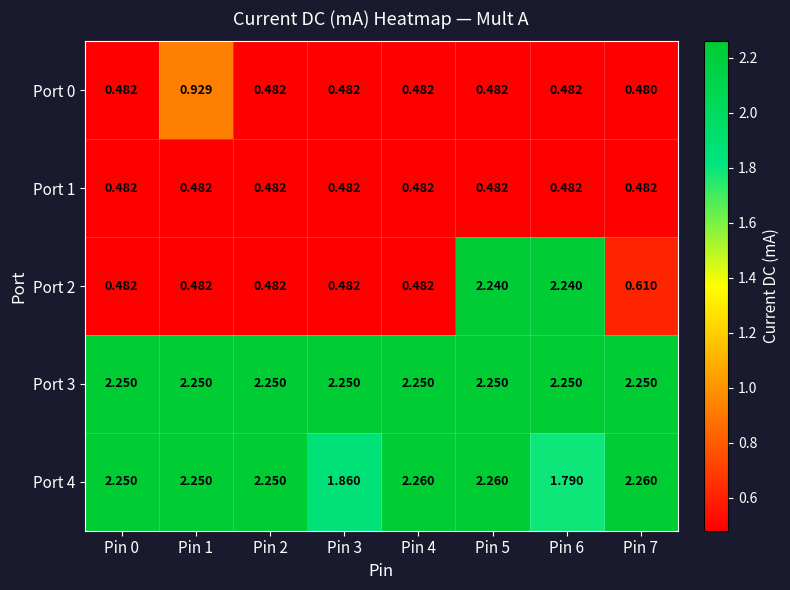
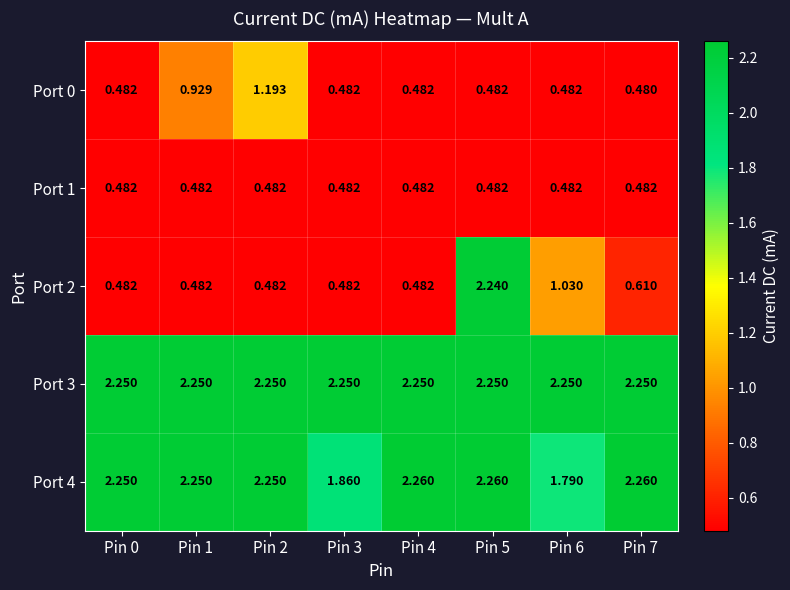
Port 0, Pin 2: 0.482 -> 1.193
Port 2, Pin 6: 2.240 -> 1.030
